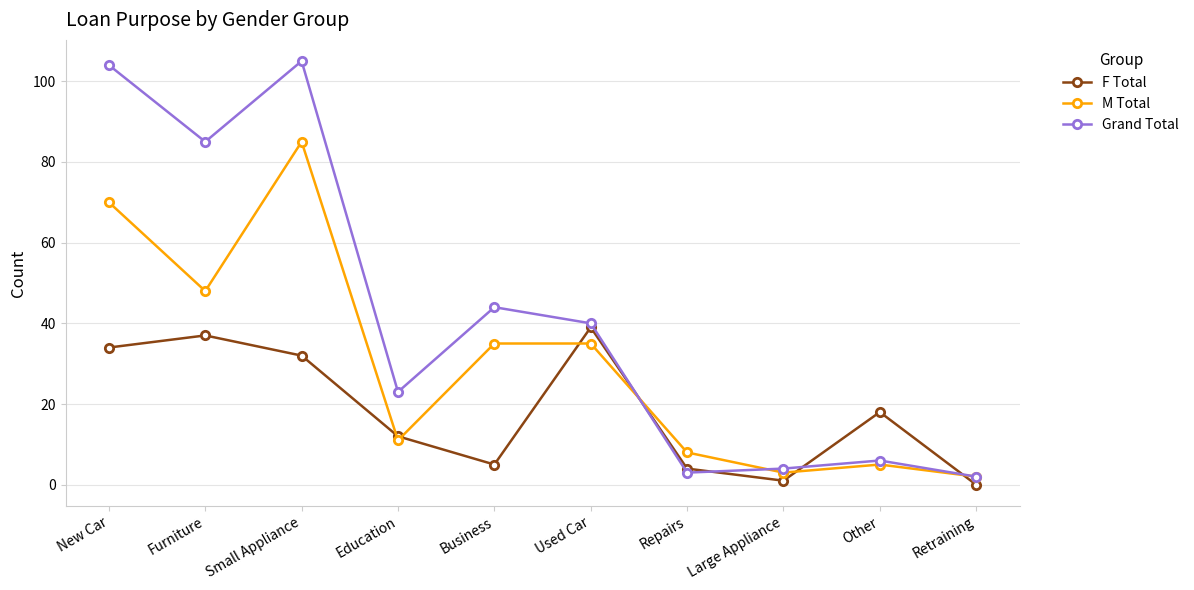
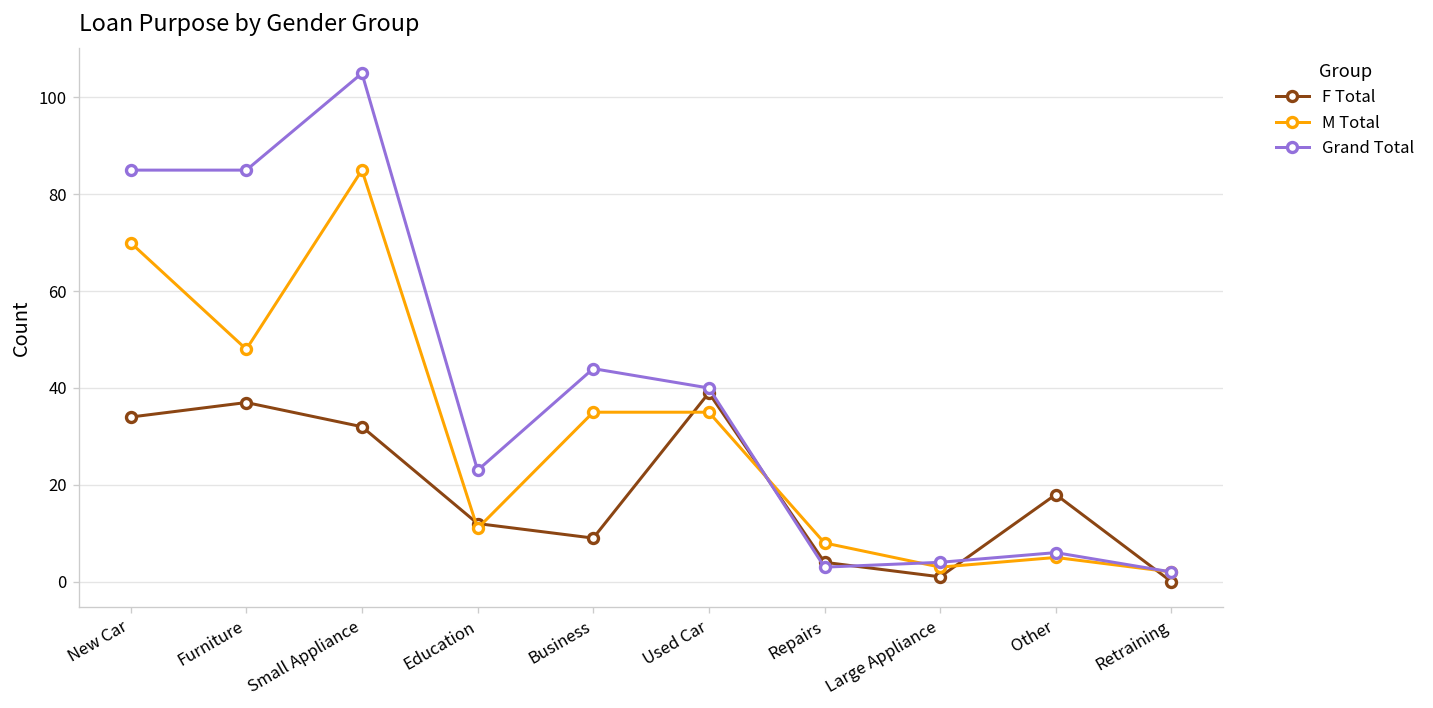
Grand Total, New Car: 104 -> 85
F Total, Business: 5 -> 9
